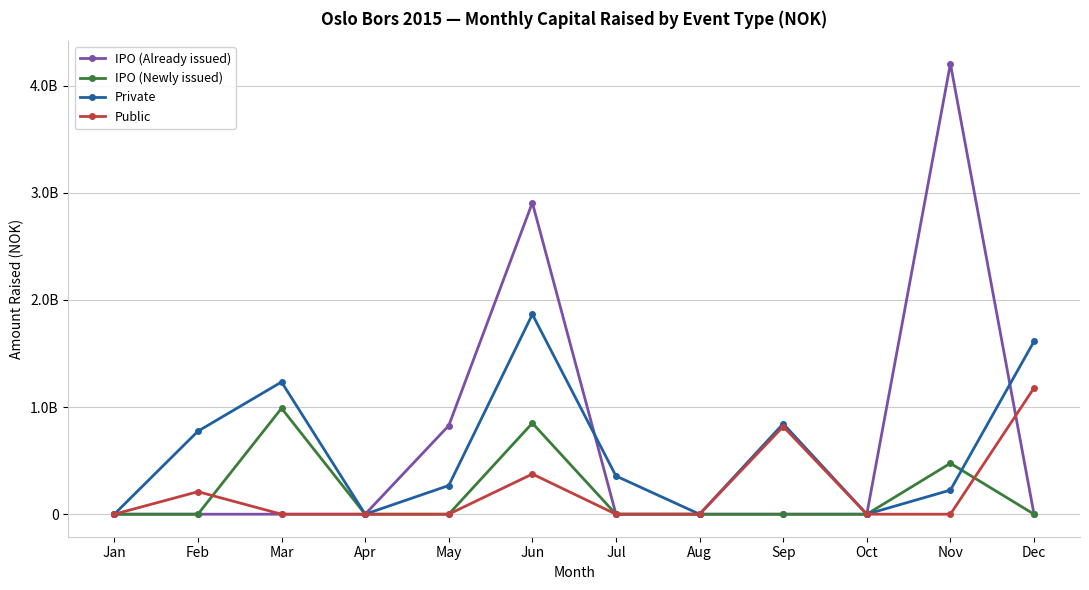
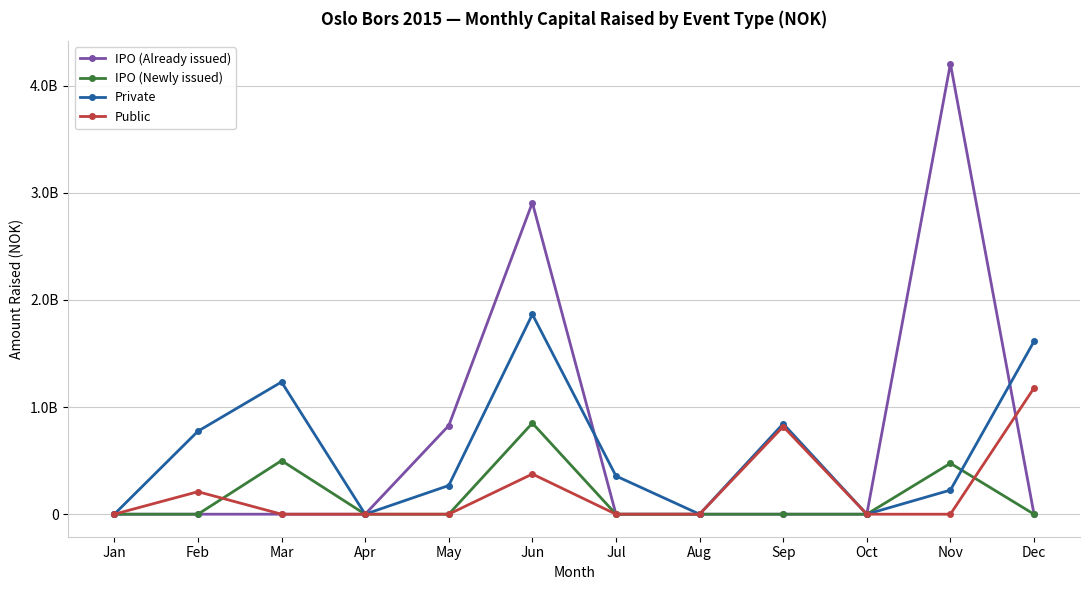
IPO (Newly issued), Mar: 990000000 -> 500000000
